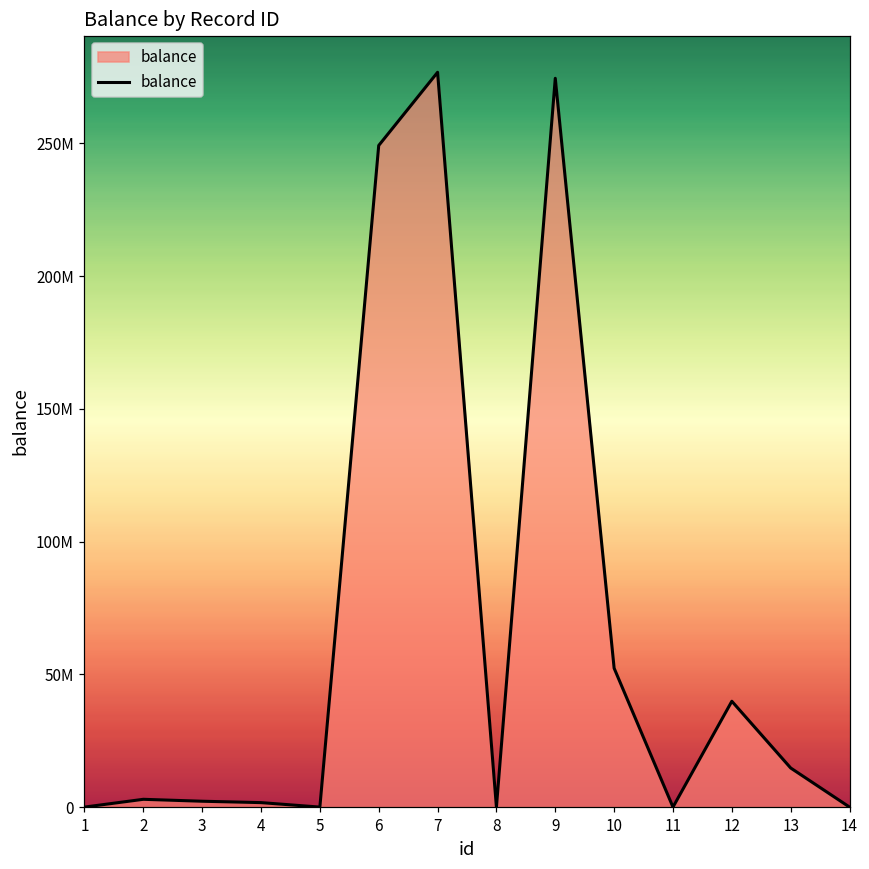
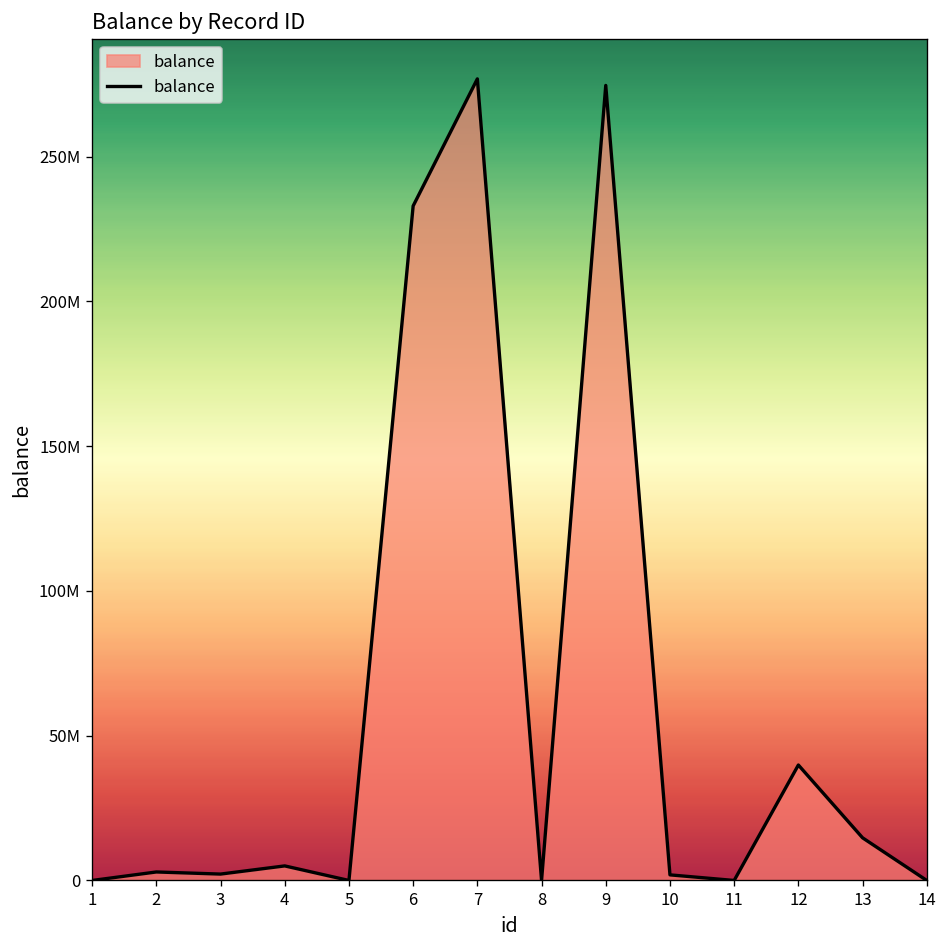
4: 2000000 -> 5000000
6: 249000000 -> 233000000
10: 52000000 -> 2000000
